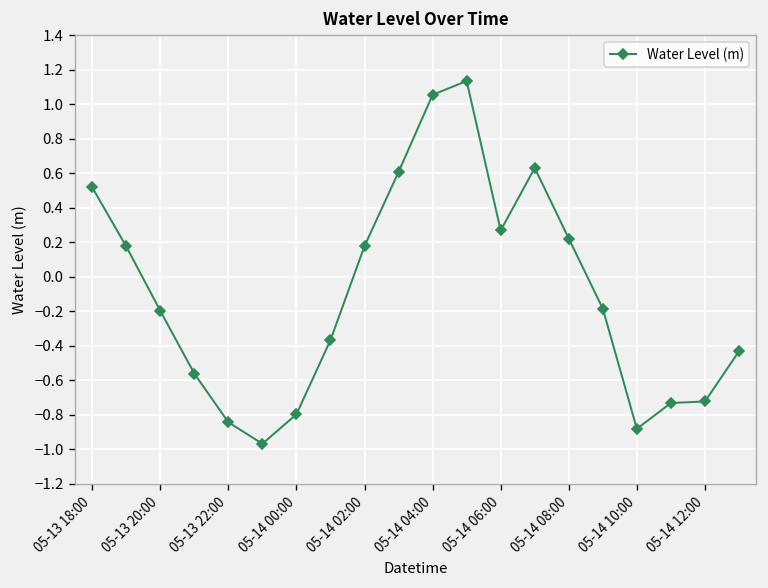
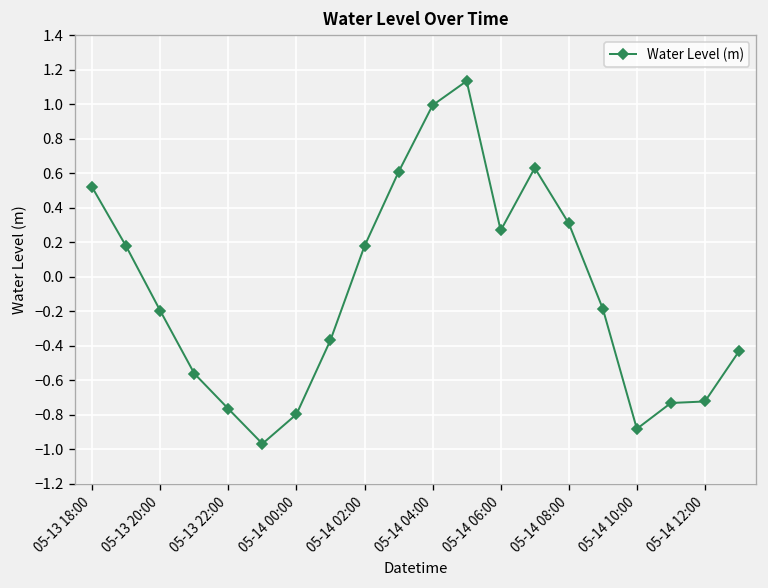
05-13 22:00: -0.84 -> -0.77
05-14 04:00: 1.05 -> 0.99
05-14 08:00: 0.22 -> 0.31
